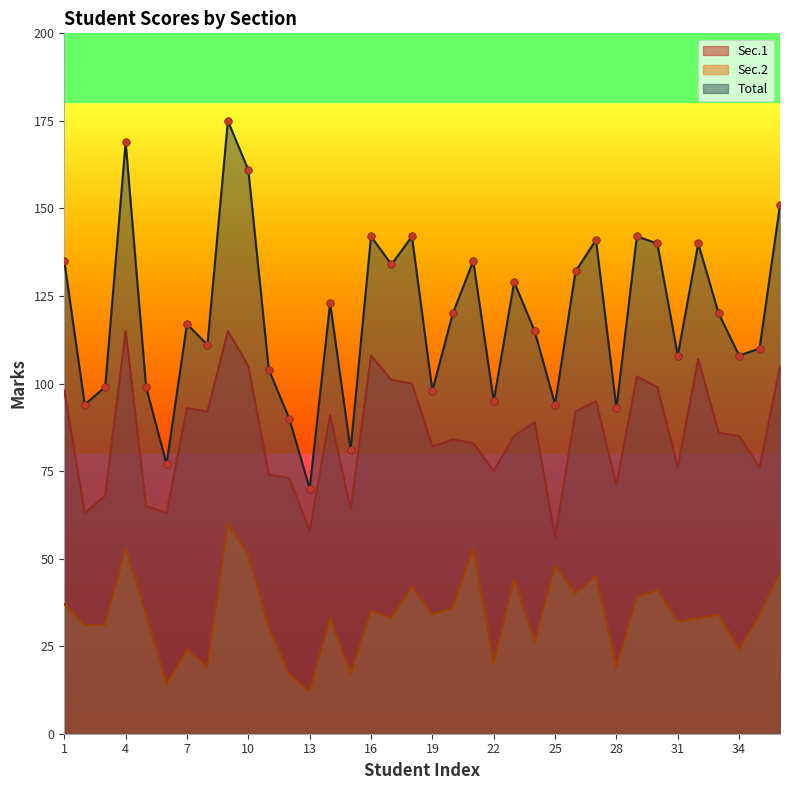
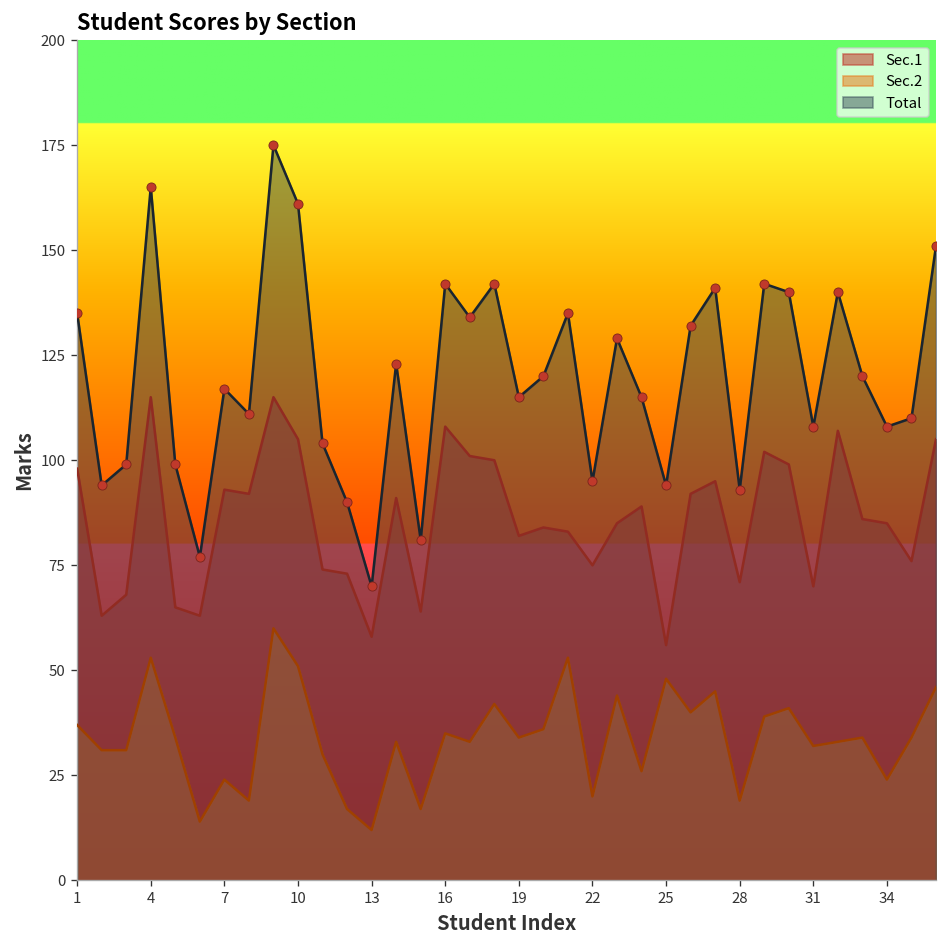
Total, 4: 169 -> 165
Total, 19: 98 -> 115
Sec.1, 31: 76 -> 70
